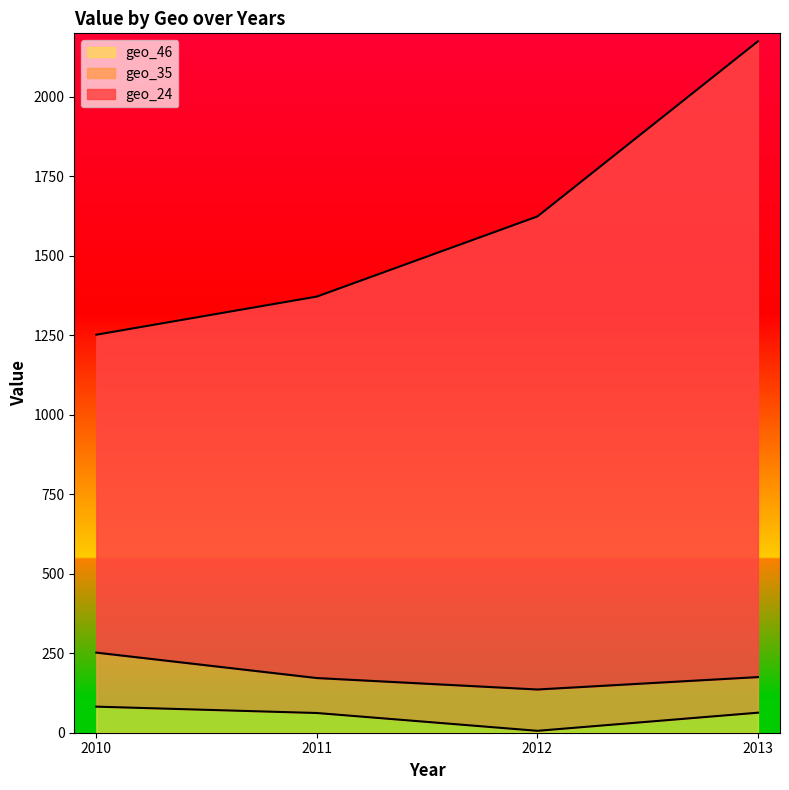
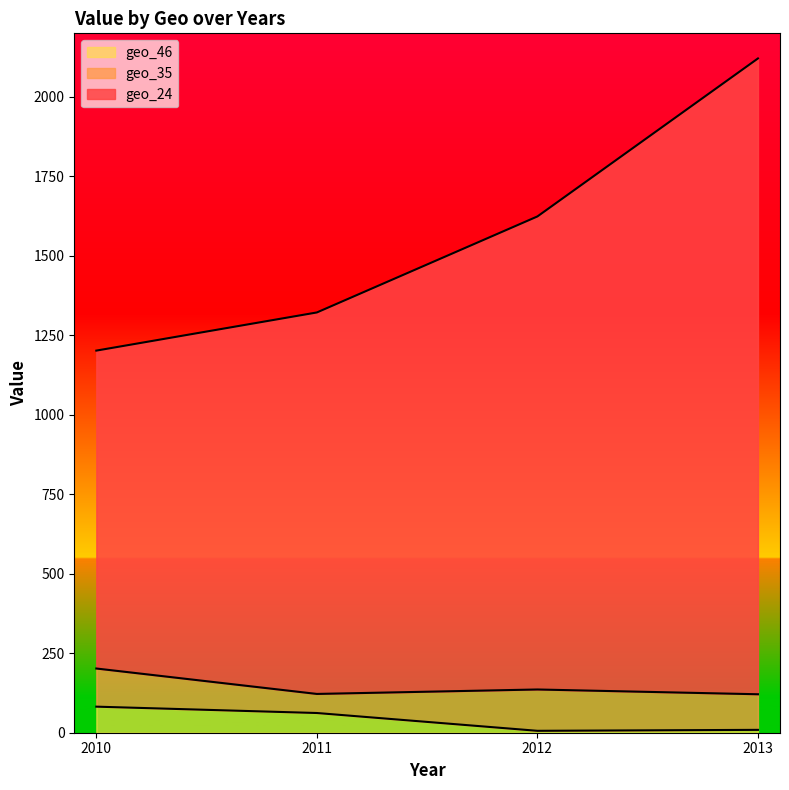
geo_35, 2010: 170 -> 120
geo_35, 2011: 110 -> 60
geo_46, 2013: 60 -> 10
